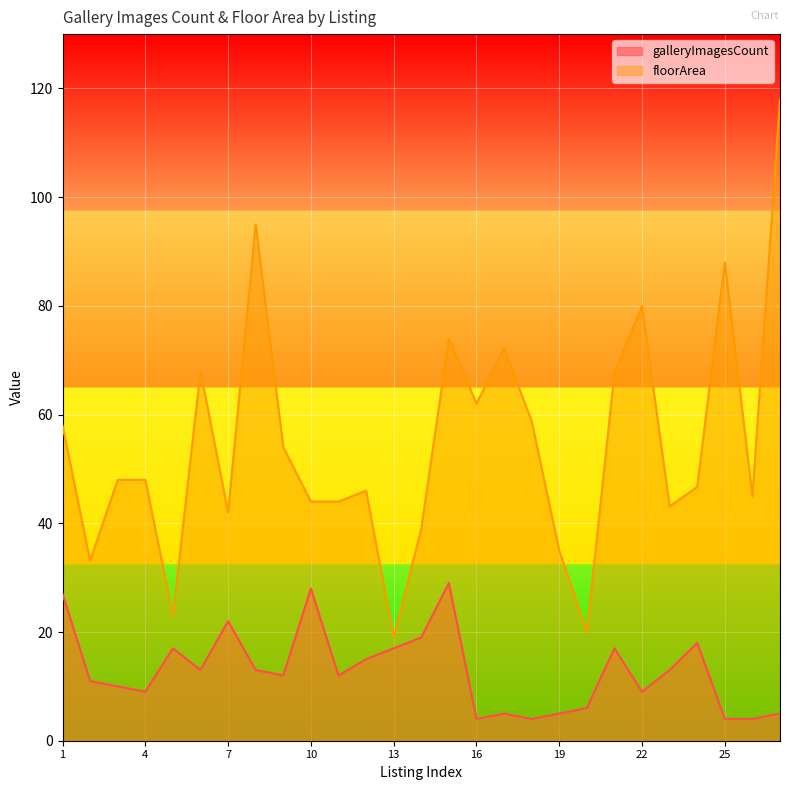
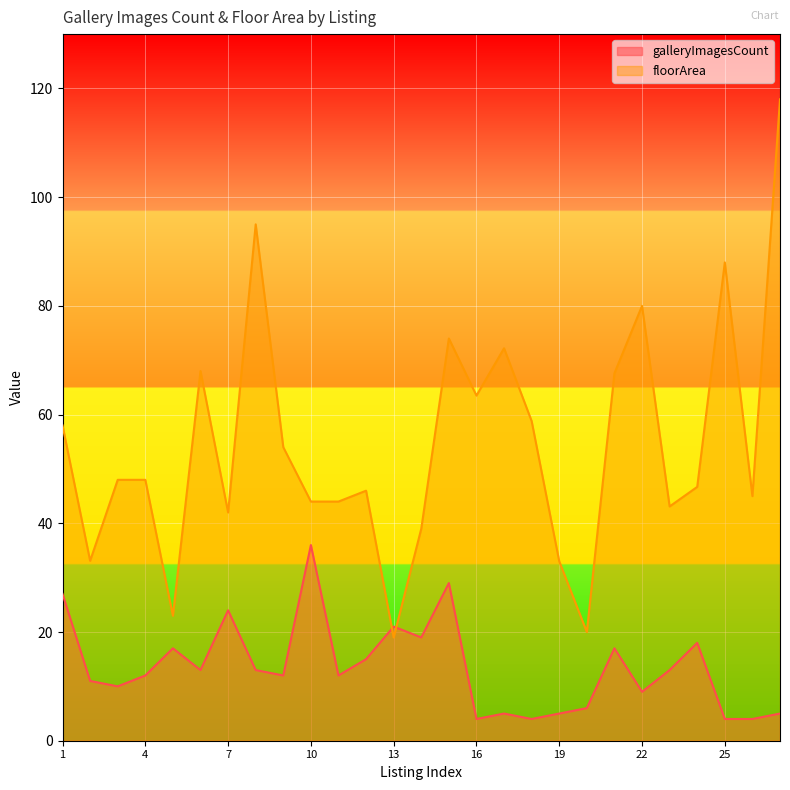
galleryImagesCount, 4: 9 -> 12
galleryImagesCount, 7: 22 -> 24
galleryImagesCount, 10: 28 -> 36
galleryImagesCount, 13: 17 -> 21
floorArea, 16: 62 -> 64
floorArea, 19: 35 -> 33
